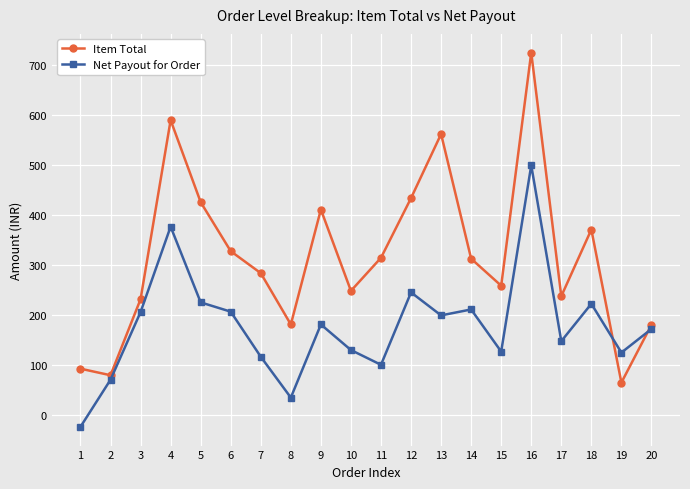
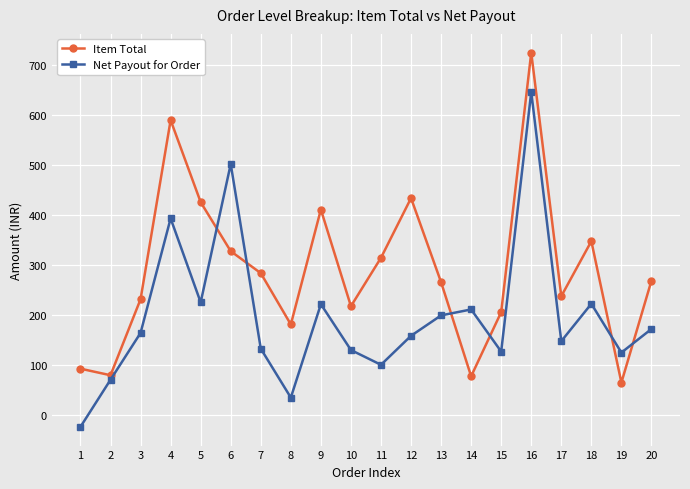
Net Payout for Order, 3: 210 -> 160
Net Payout for Order, 4: 380 -> 390
Net Payout for Order, 6: 210 -> 500
Net Payout for Order, 7: 120 -> 130
Net Payout for Order, 9: 180 -> 220
Item Total, 10: 250 -> 220
Net Payout for Order, 12: 240 -> 160
Item Total, 13: 560 -> 270
Item Total, 14: 310 -> 80
Item Total, 15: 260 -> 210
Net Payout for Order, 16: 500 -> 650
Item Total, 18: 370 -> 350
Item Total, 20: 180 -> 270
